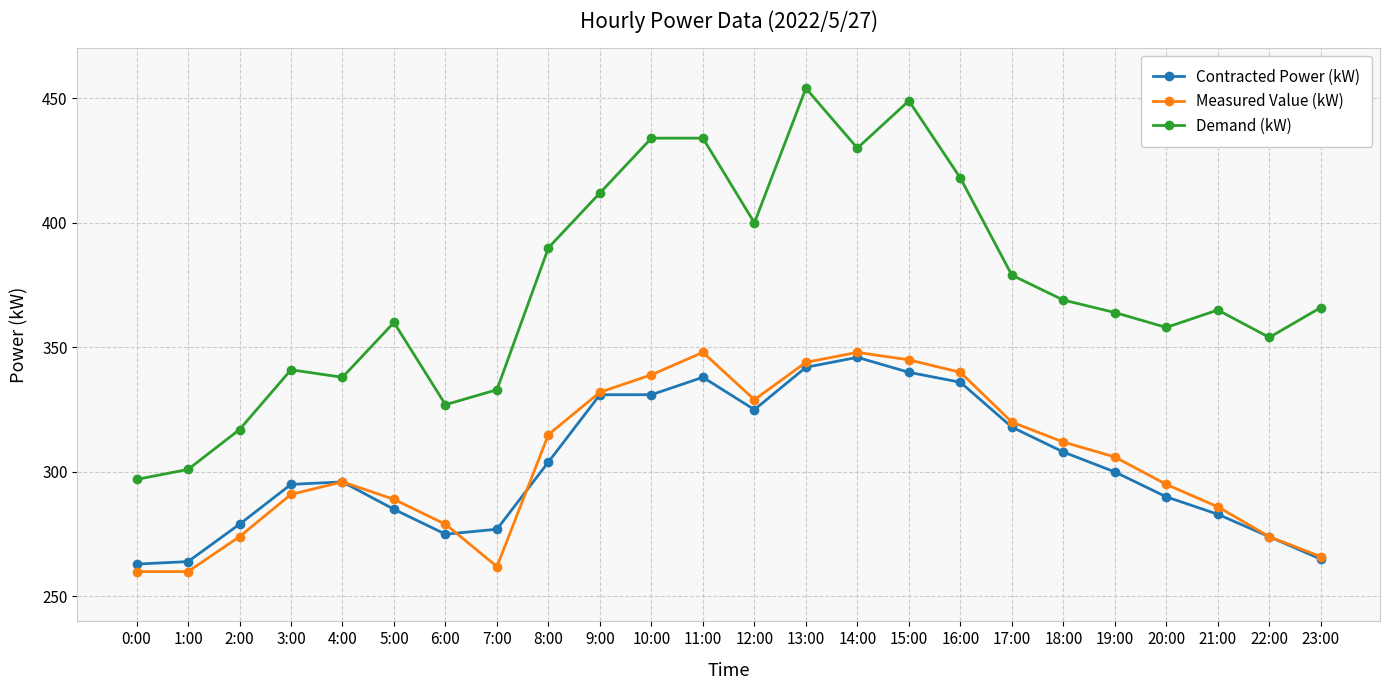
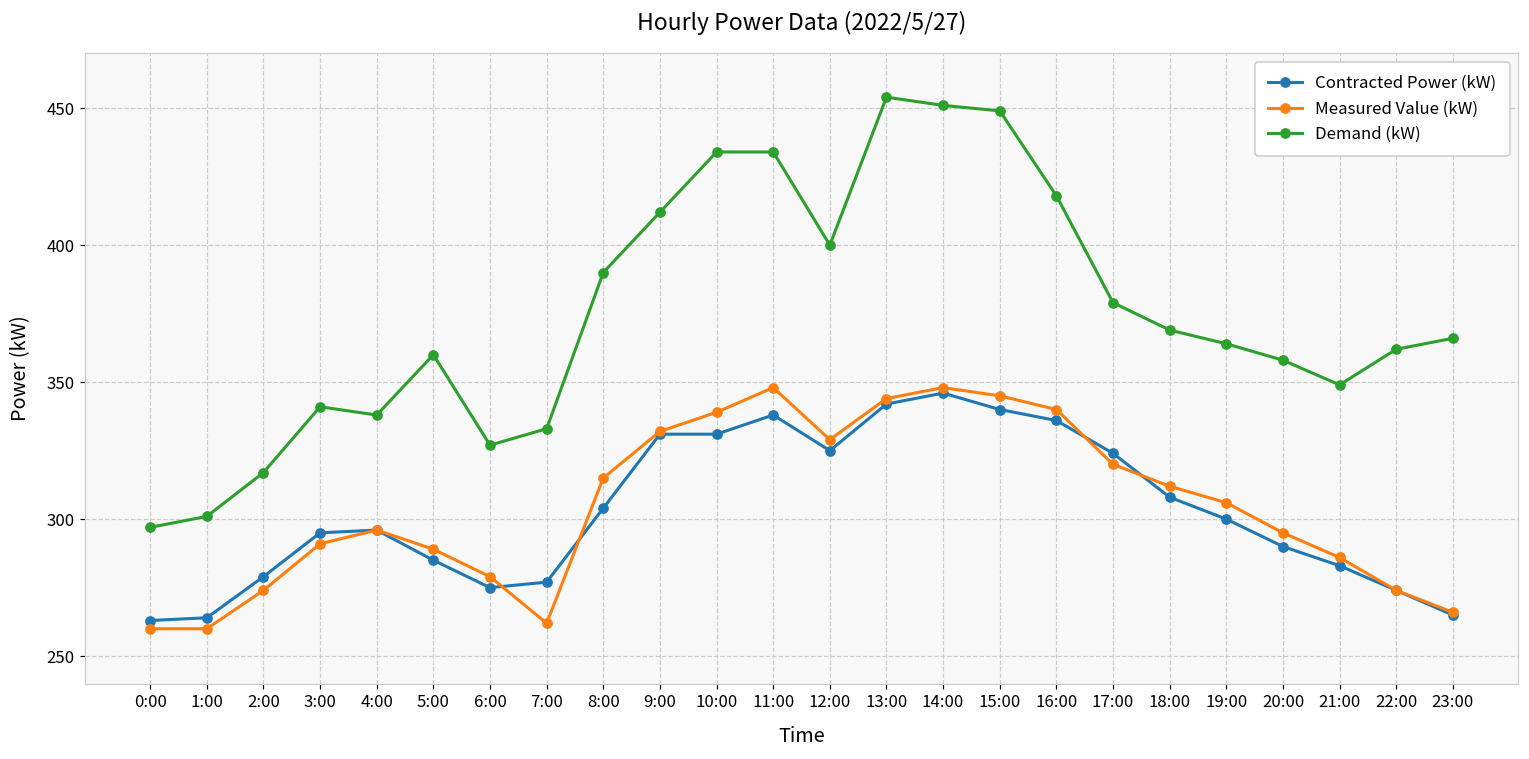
Demand (kW), 14:00: 430 -> 451
Contracted Power (kW), 17:00: 318 -> 324
Demand (kW), 21:00: 365 -> 349
Demand (kW), 22:00: 354 -> 362
